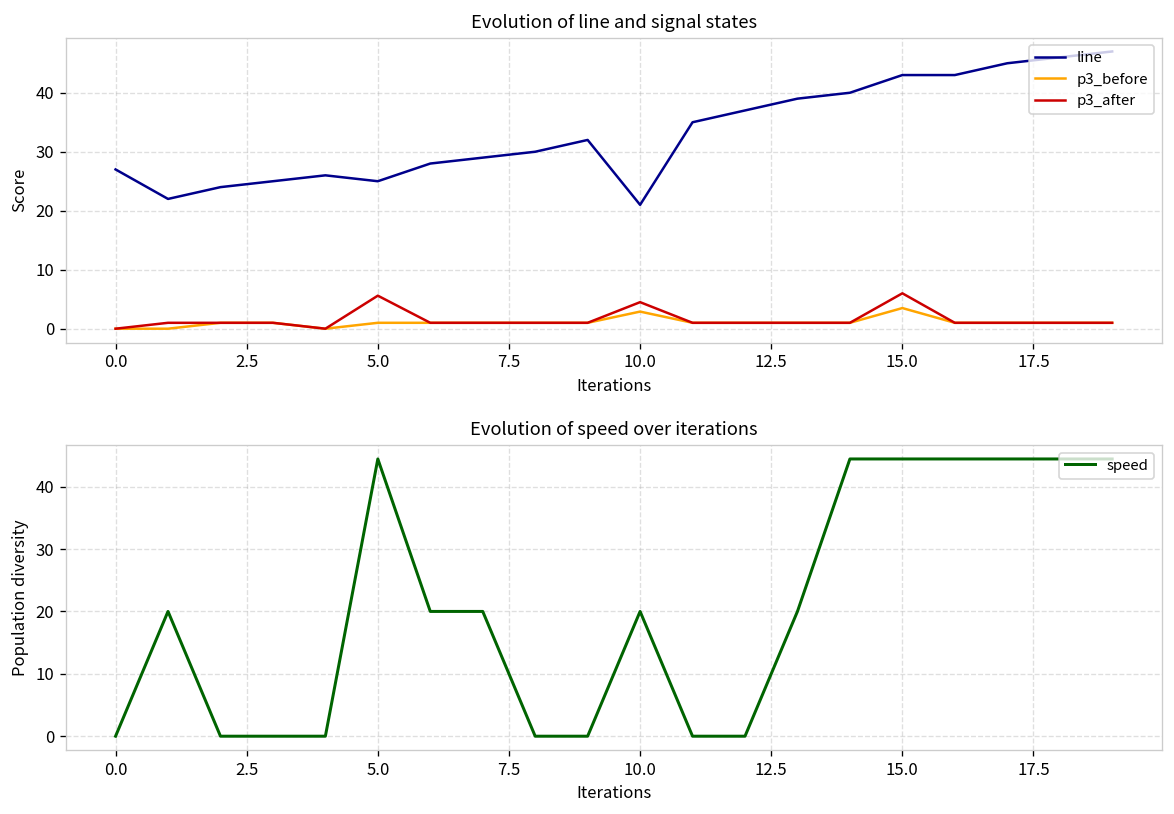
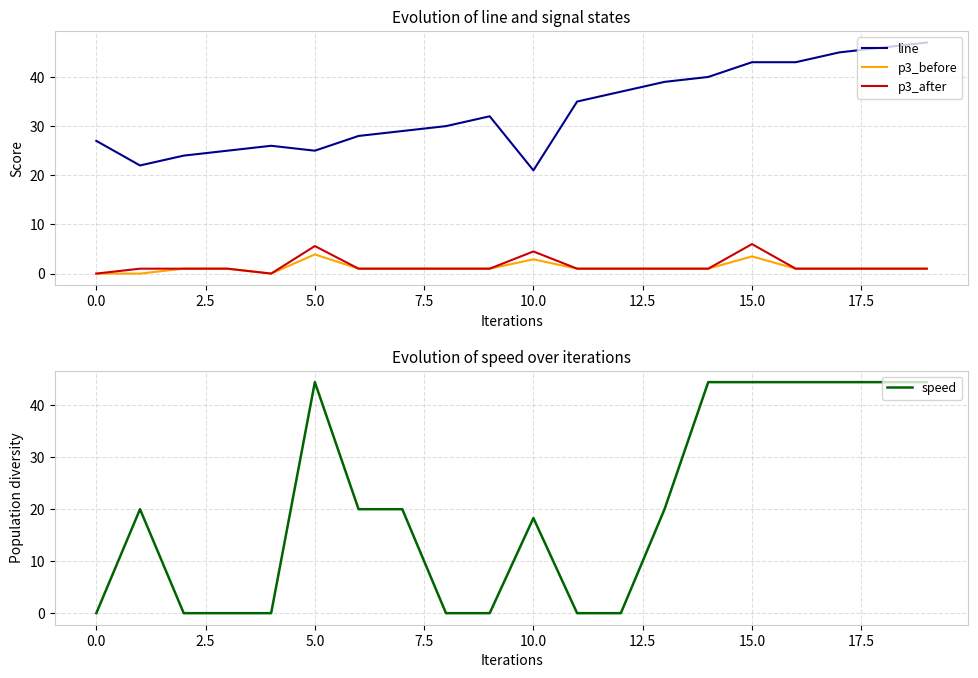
Evolution of line and signal states, p3_before, 5.0: 1 -> 4
Evolution of speed over iterations, 10.0: 20 -> 18
